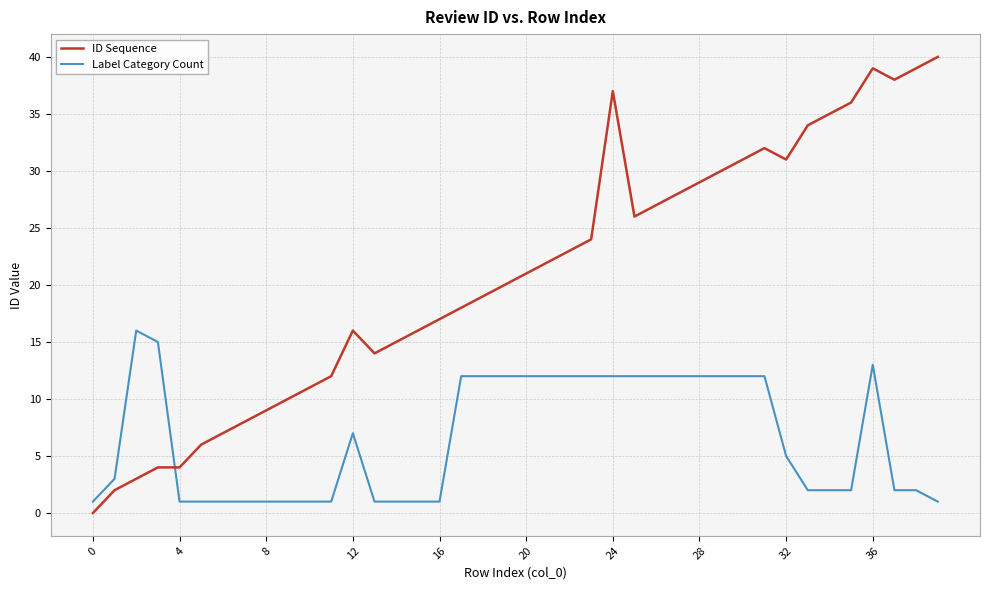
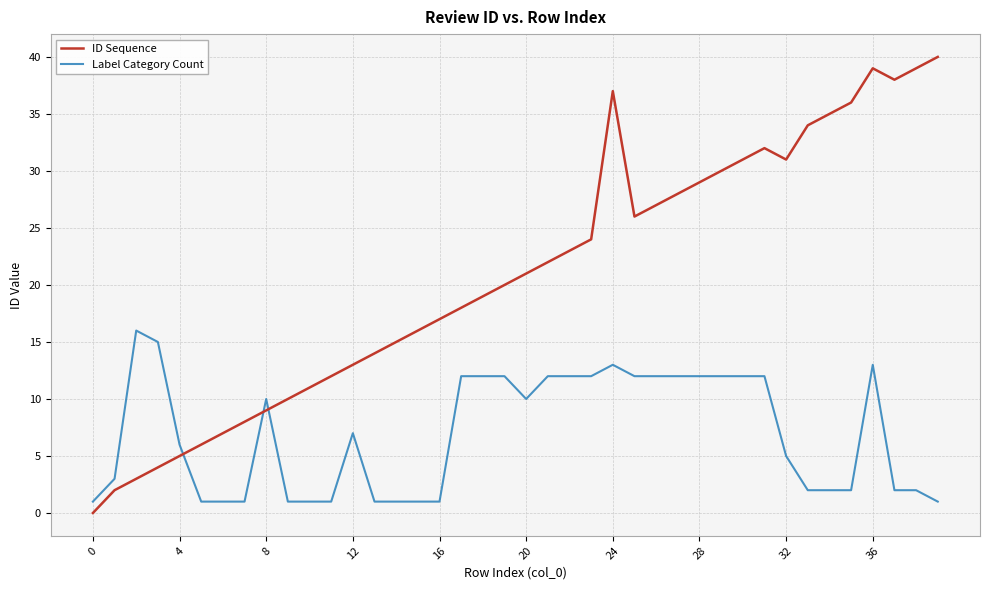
ID Sequence, 4: 4 -> 5
Label Category Count, 4: 1 -> 6
Label Category Count, 8: 1 -> 10
ID Sequence, 12: 16 -> 13
Label Category Count, 20: 12 -> 10
Label Category Count, 24: 12 -> 13
